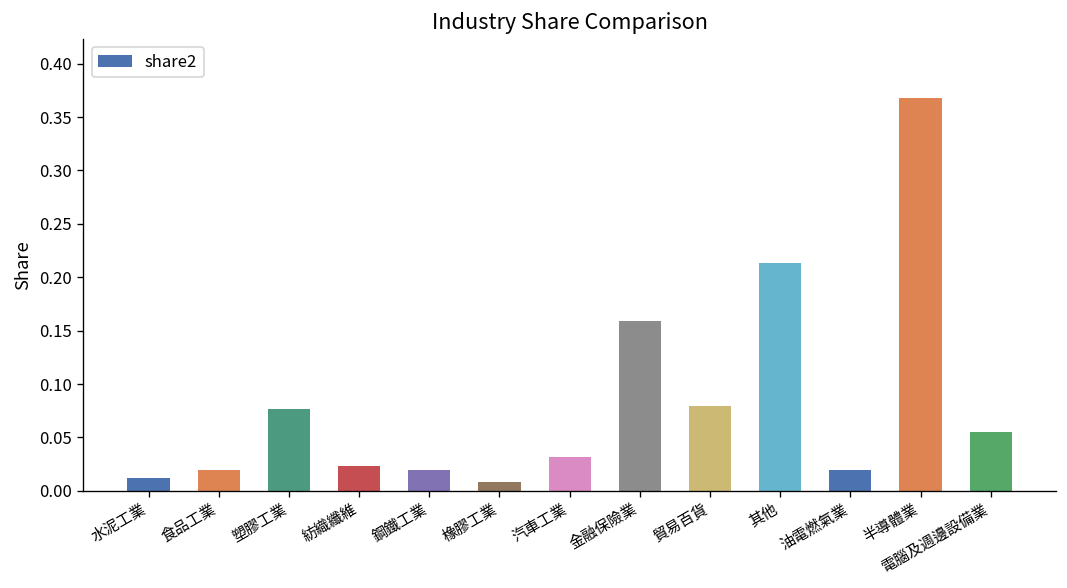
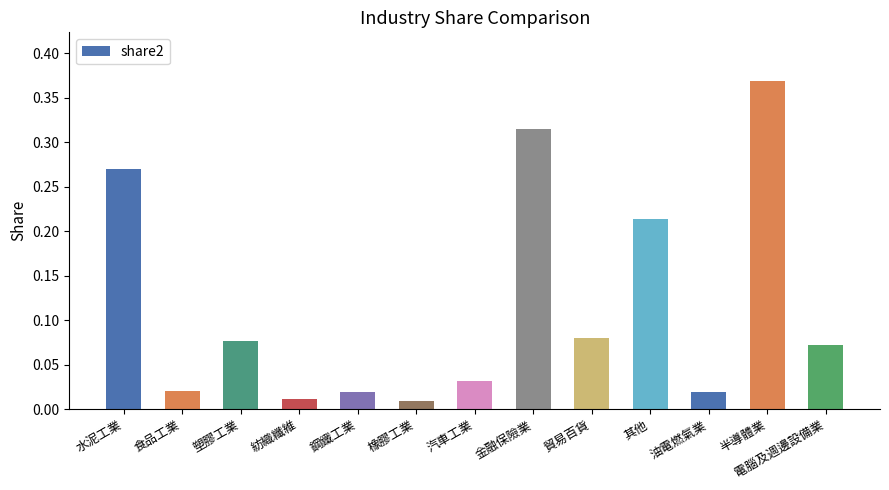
水泥工業: 0.01 -> 0.27
紡織纖維: 0.02 -> 0.01
金融保險業: 0.16 -> 0.31
電腦及週邊設備業: 0.06 -> 0.07
